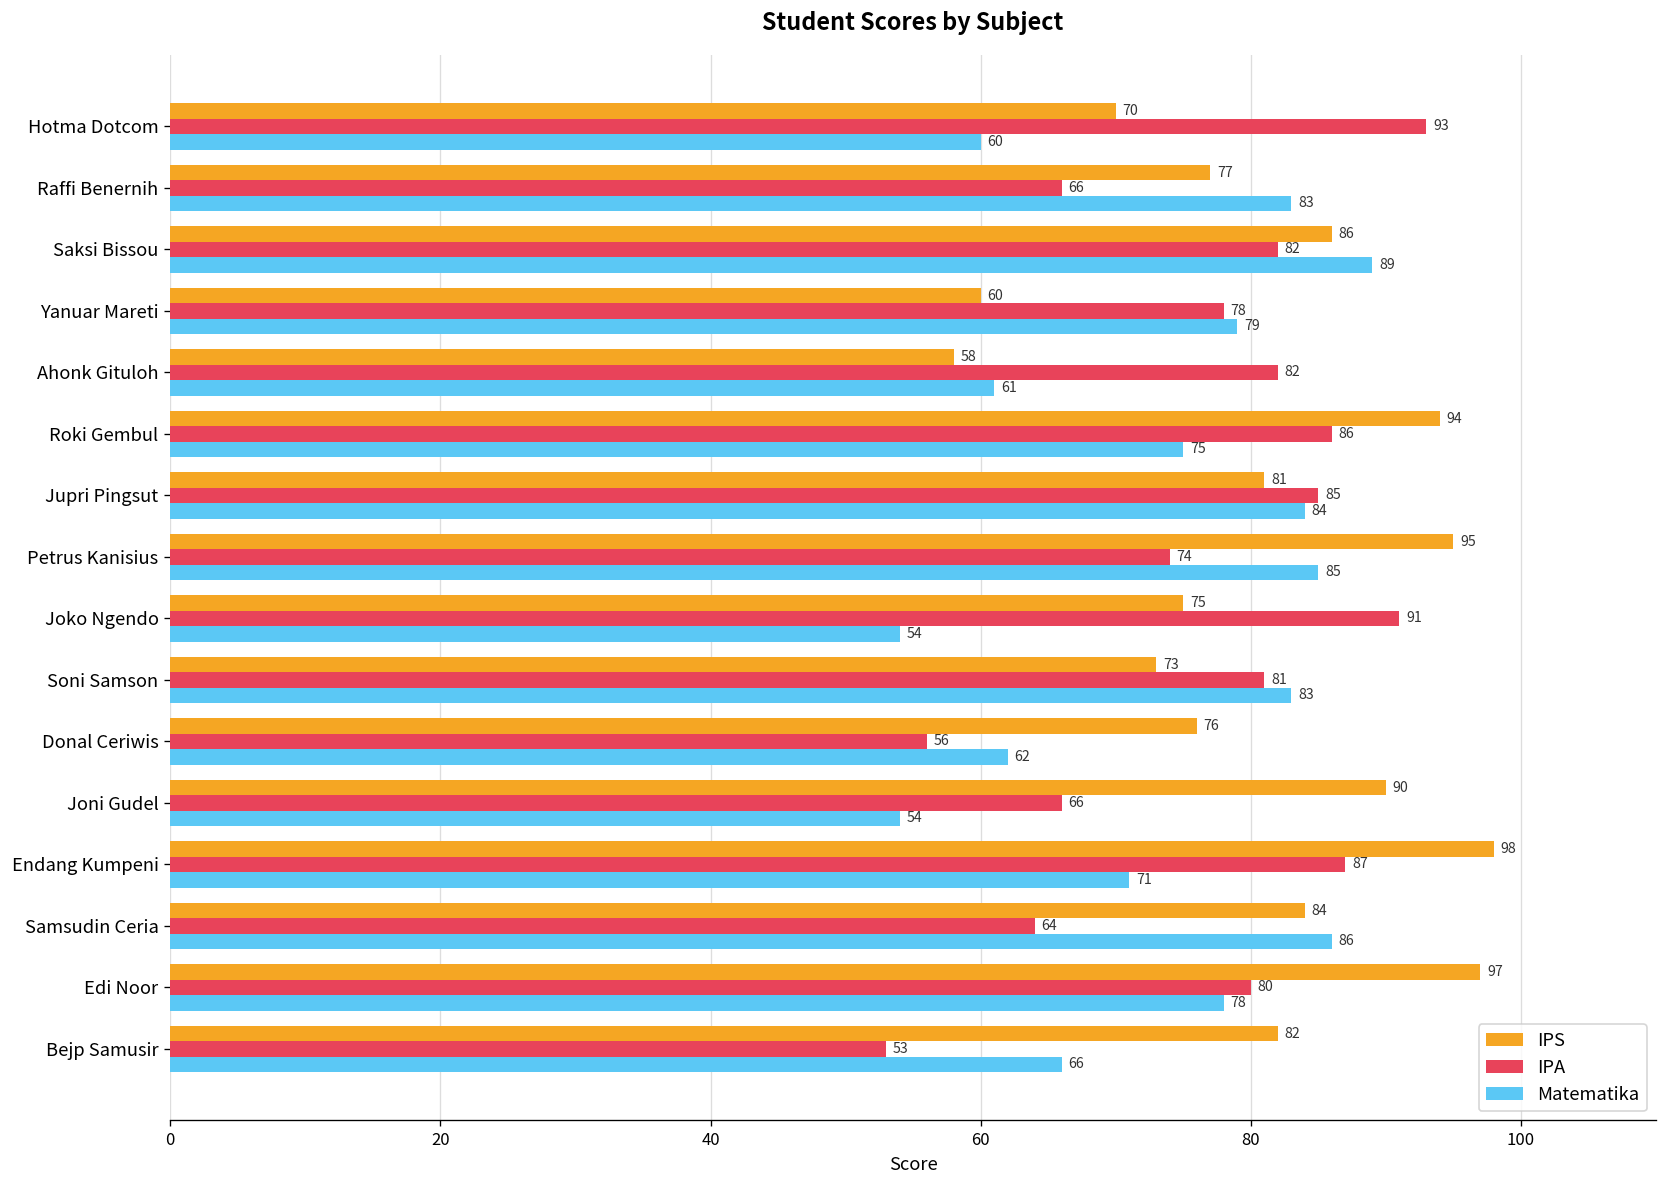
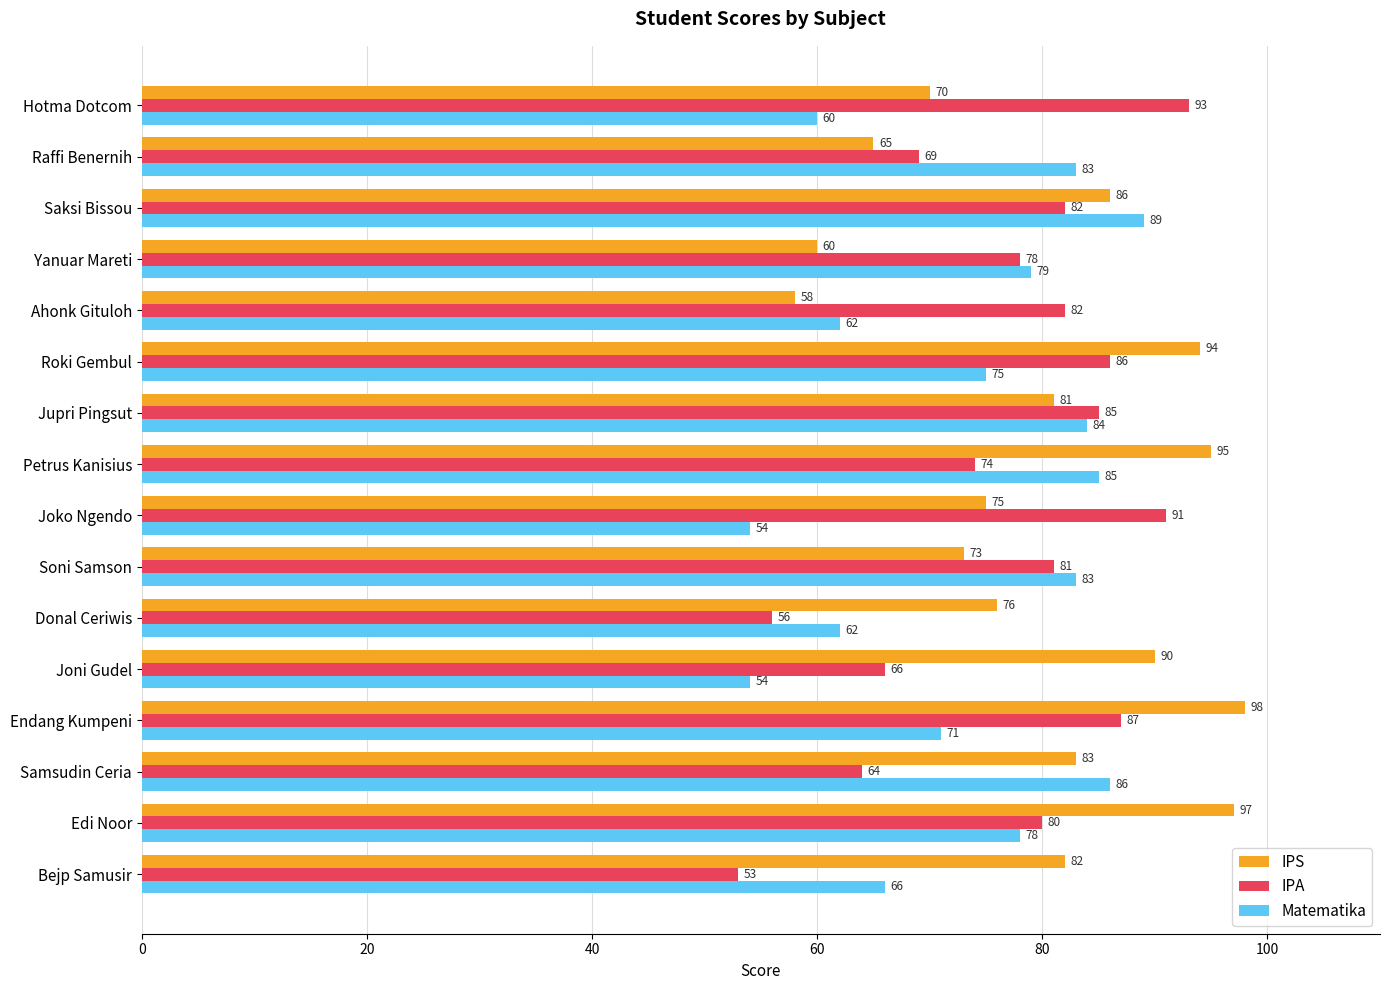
IPS, Raffi Benernih: 77 -> 65
IPA, Raffi Benernih: 66 -> 69
Matematika, Ahonk Gituloh: 61 -> 62
IPS, Samsudin Ceria: 84 -> 83
